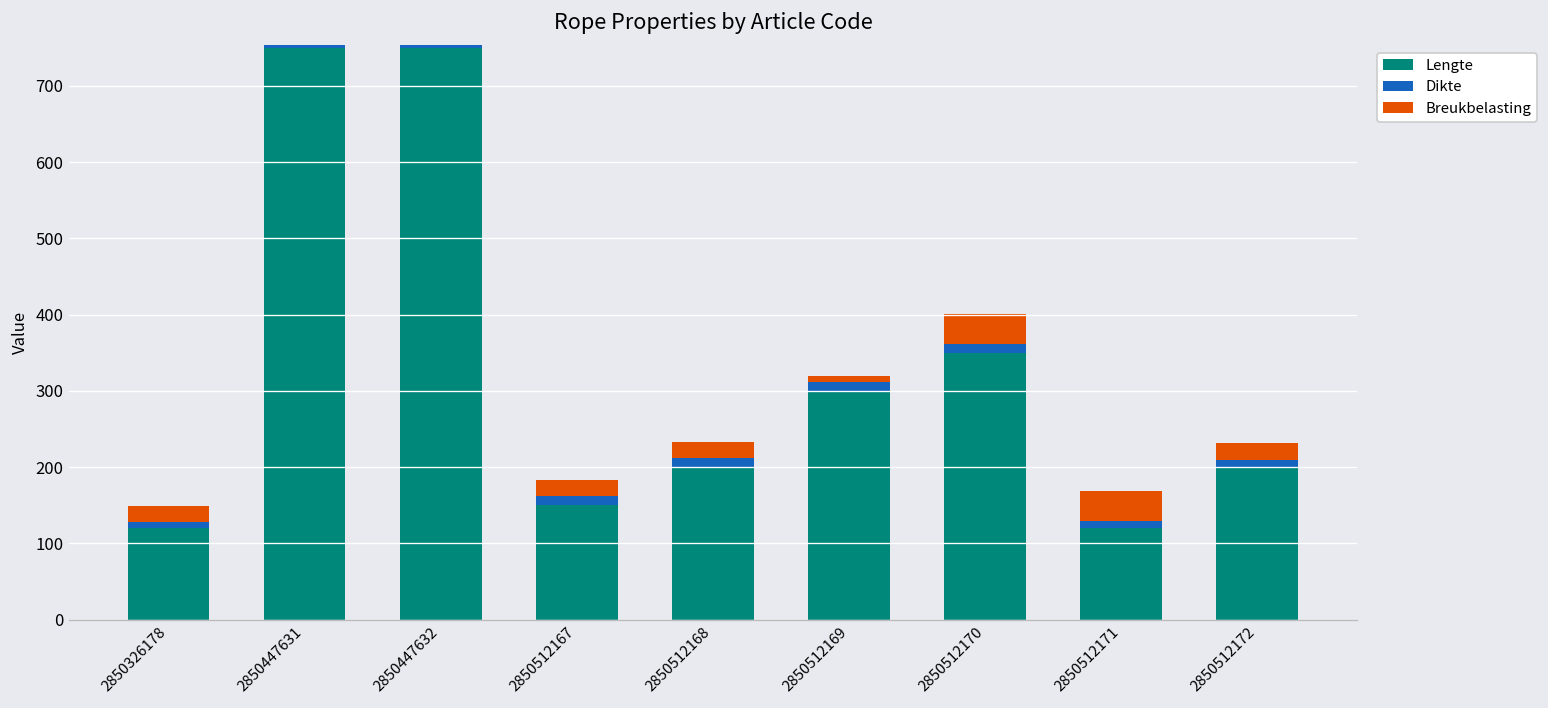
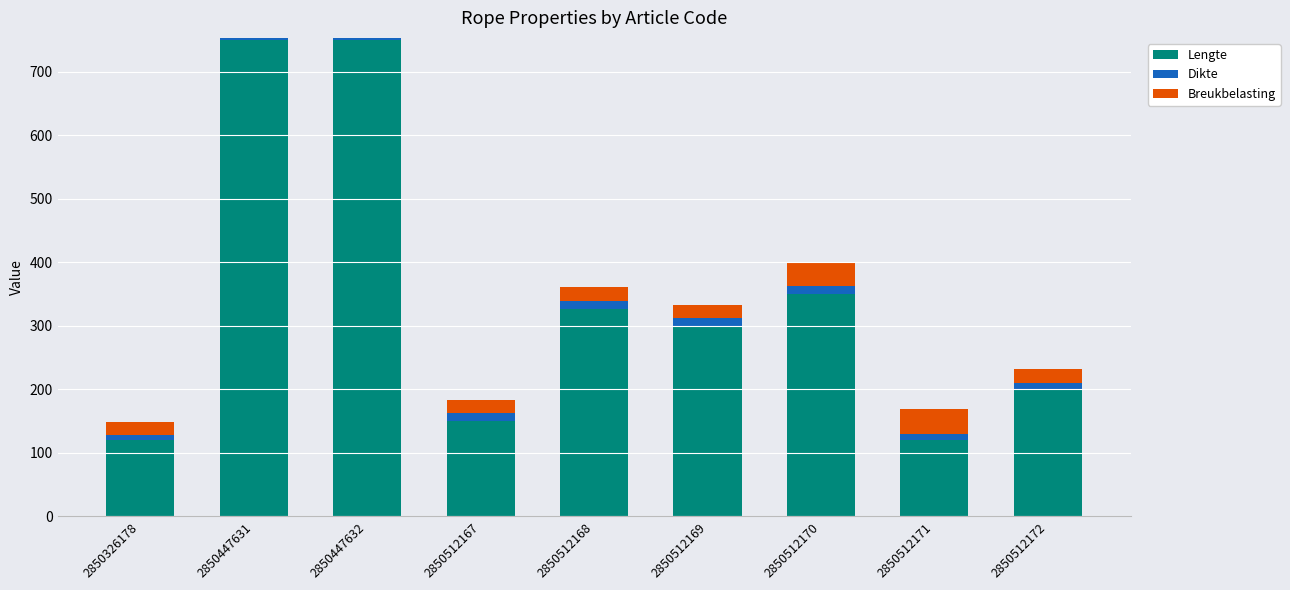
Lengte, 2850512168: 200 -> 330
Breukbelasting, 2850512169: 10 -> 20
